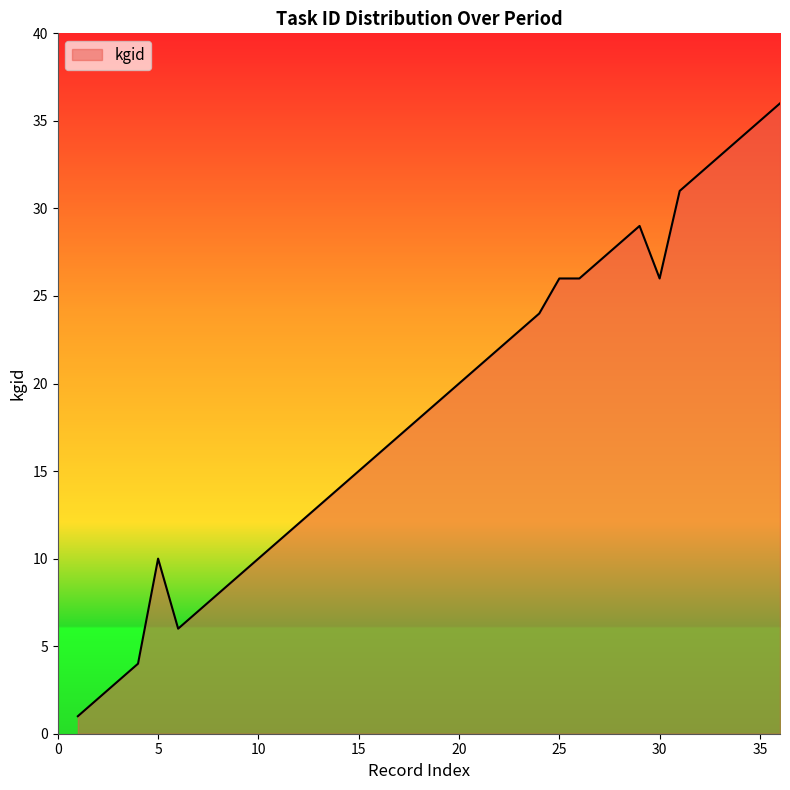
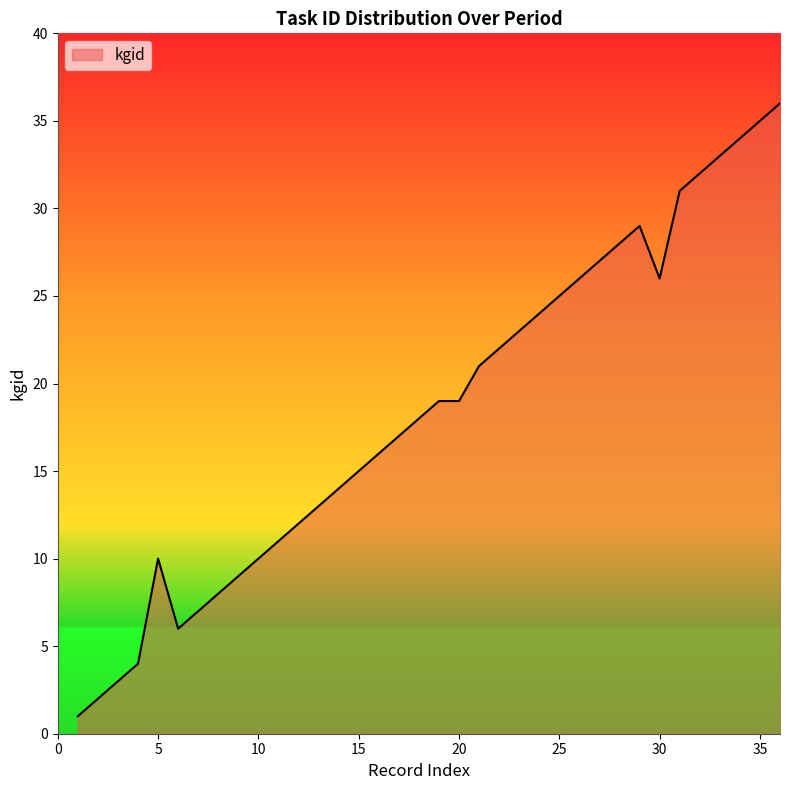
20: 20 -> 19
25: 26 -> 25
